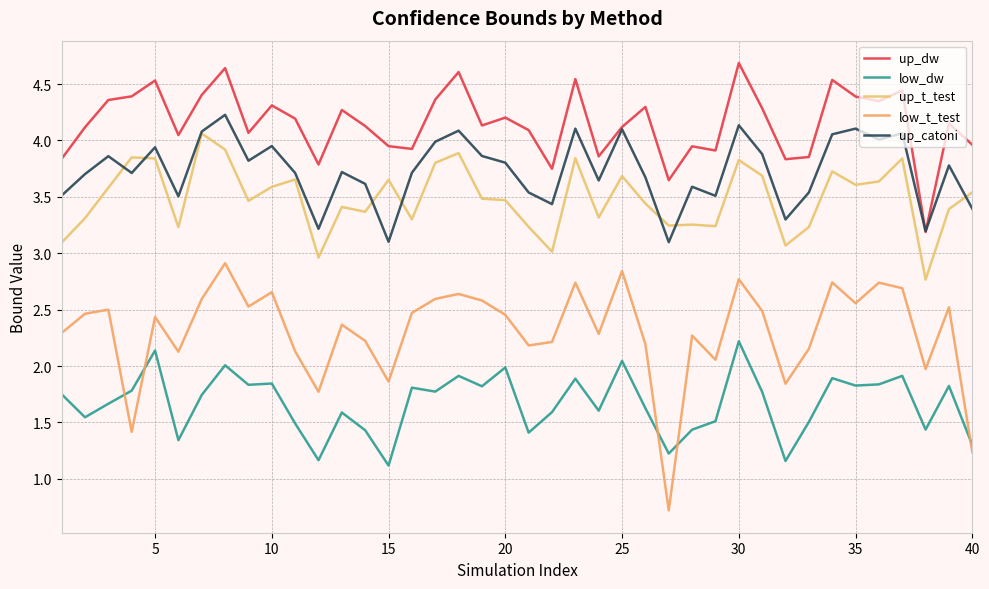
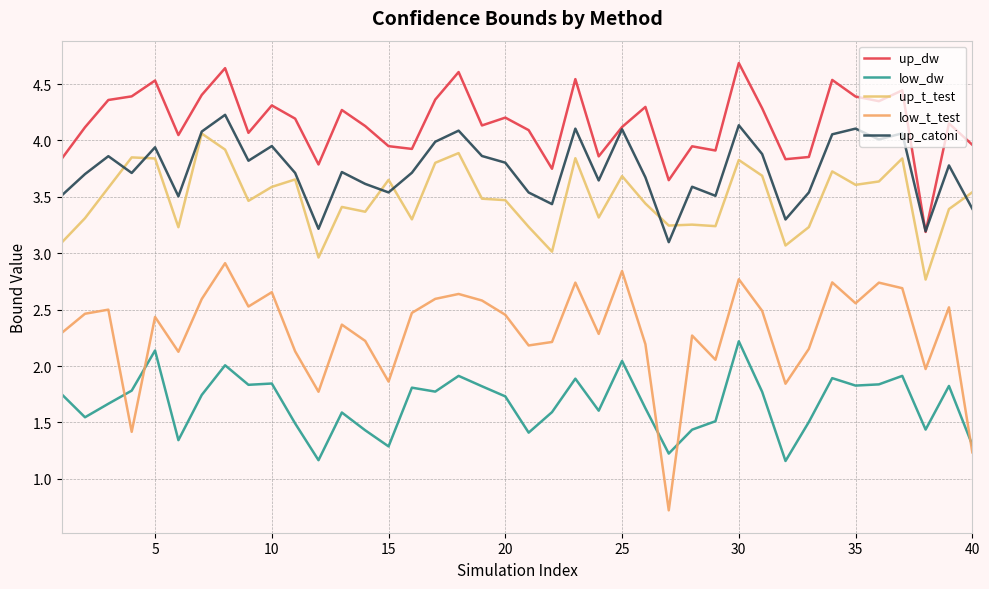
low_dw, 15: 1.12 -> 1.29
up_catoni, 15: 3.10 -> 3.54
low_dw, 20: 1.99 -> 1.73
